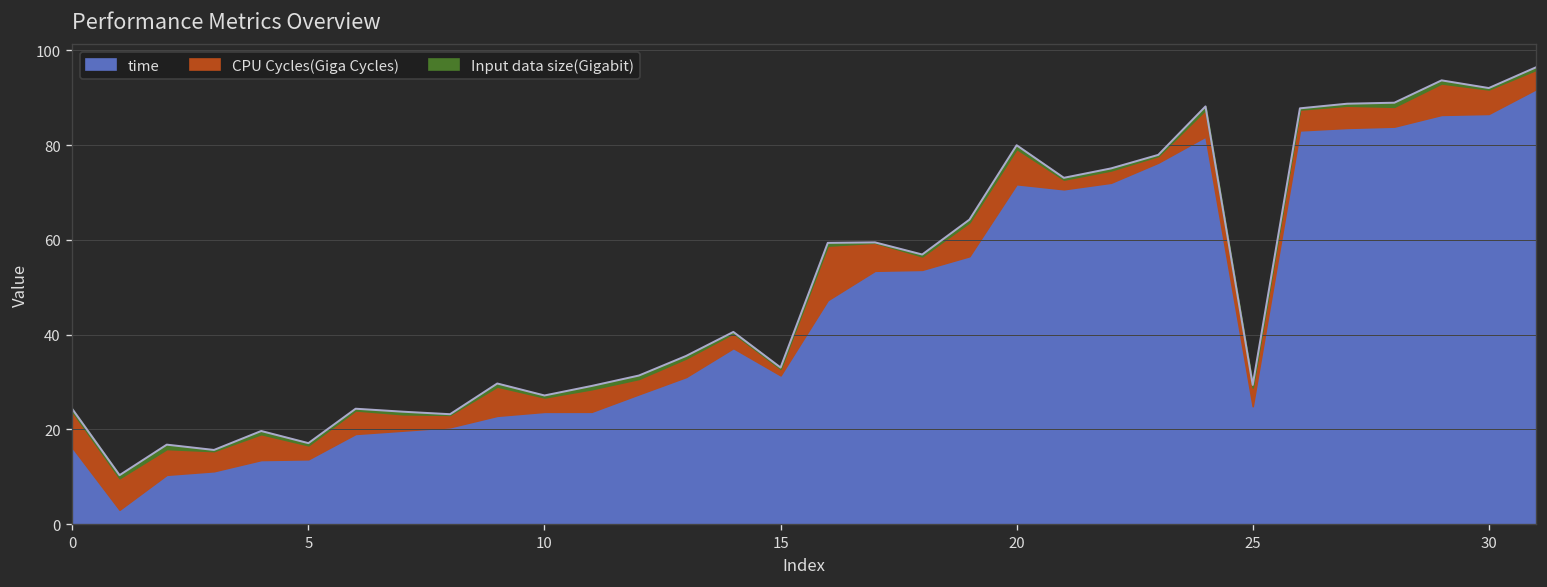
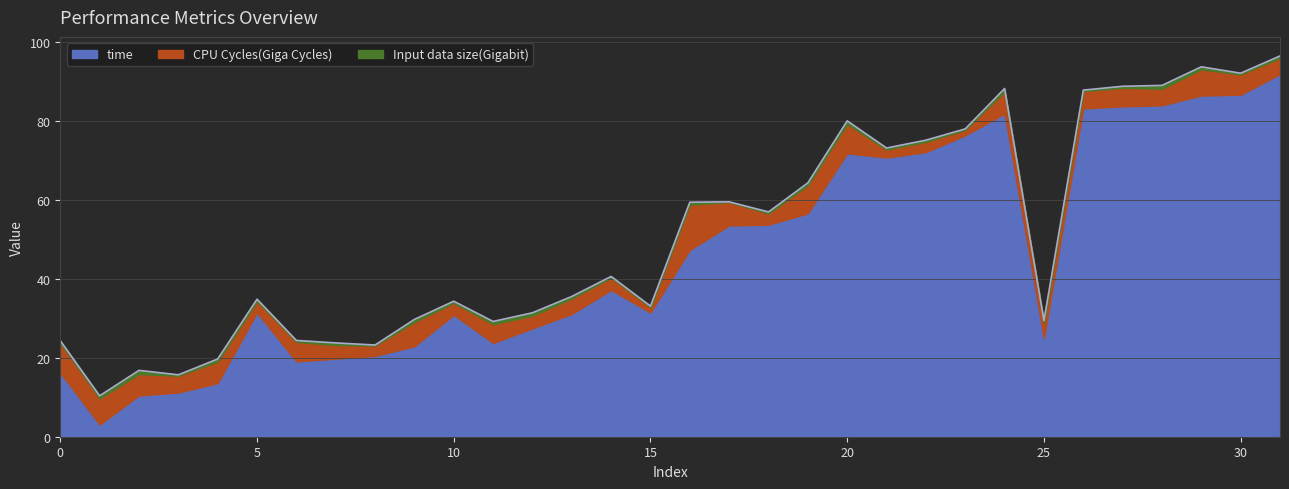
time, 5: 14 -> 31
time, 10: 24 -> 31
